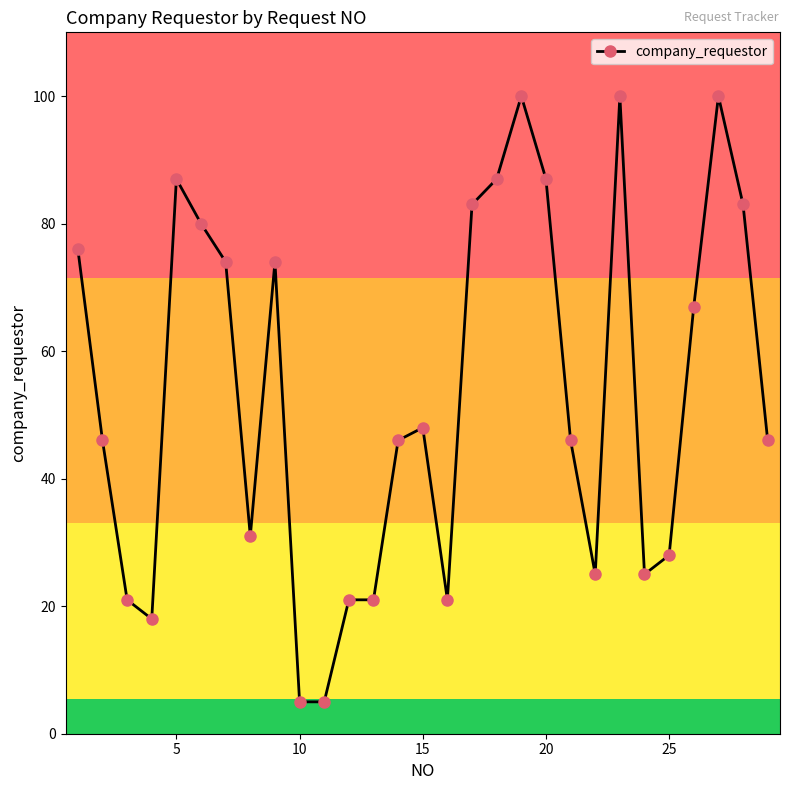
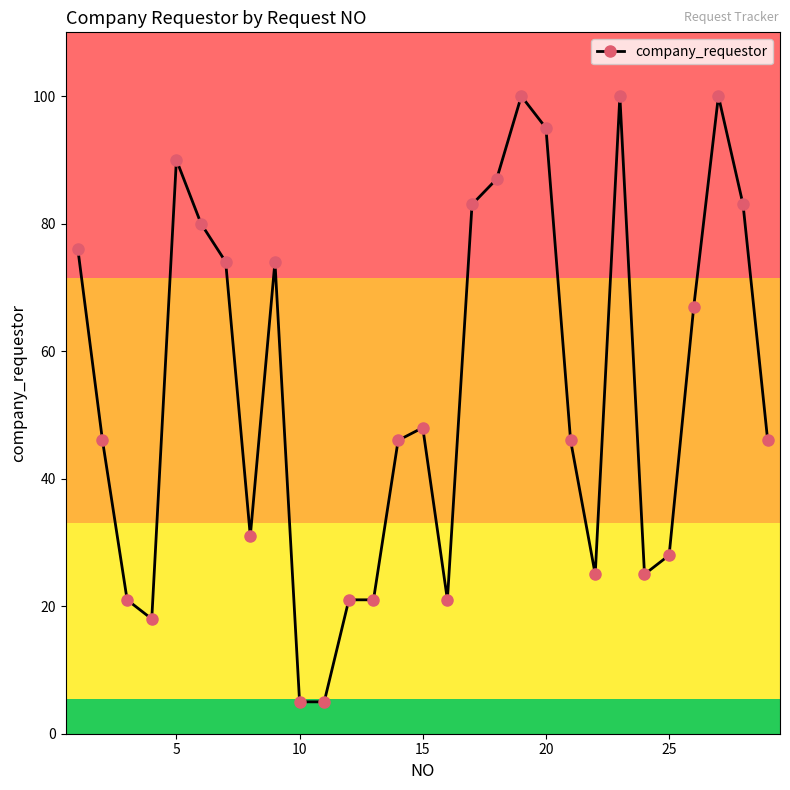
5: 87 -> 90
20: 87 -> 95
